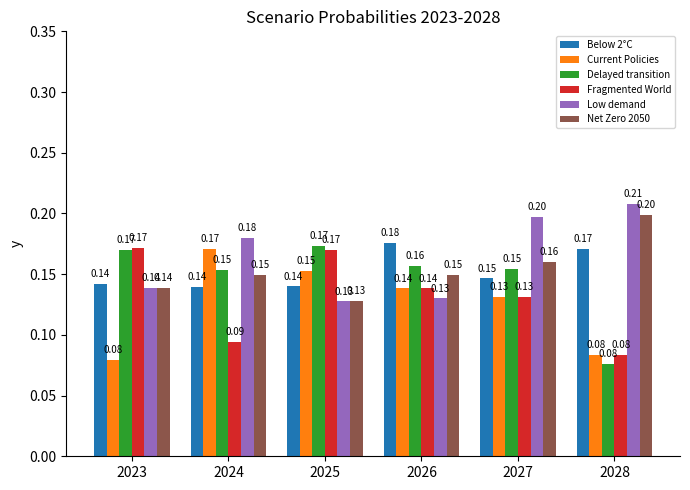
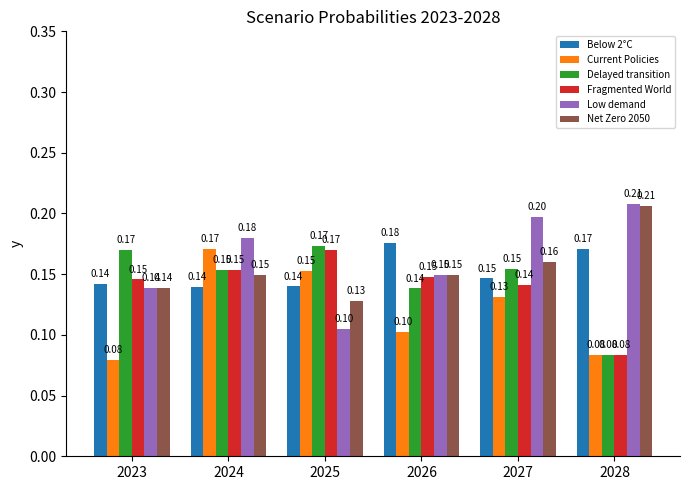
Fragmented World, 2023: 0.17 -> 0.15
Fragmented World, 2024: 0.09 -> 0.15
Low demand, 2025: 0.13 -> 0.10
Current Policies, 2026: 0.14 -> 0.10
Delayed transition, 2026: 0.16 -> 0.14
Fragmented World, 2026: 0.14 -> 0.15
Low demand, 2026: 0.13 -> 0.15
Fragmented World, 2027: 0.13 -> 0.14
Delayed transition, 2028: 0.076 -> 0.084
Net Zero 2050, 2028: 0.20 -> 0.21
